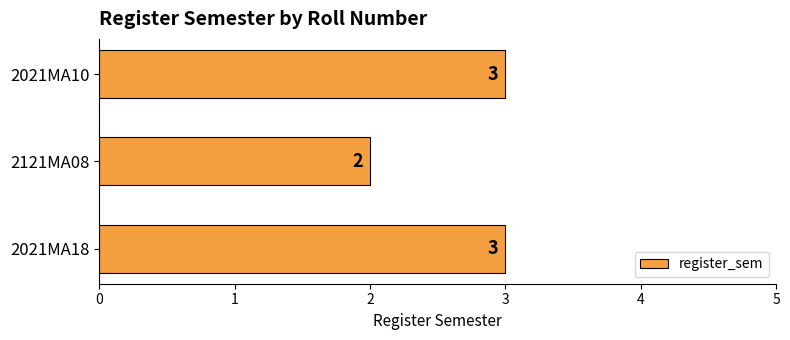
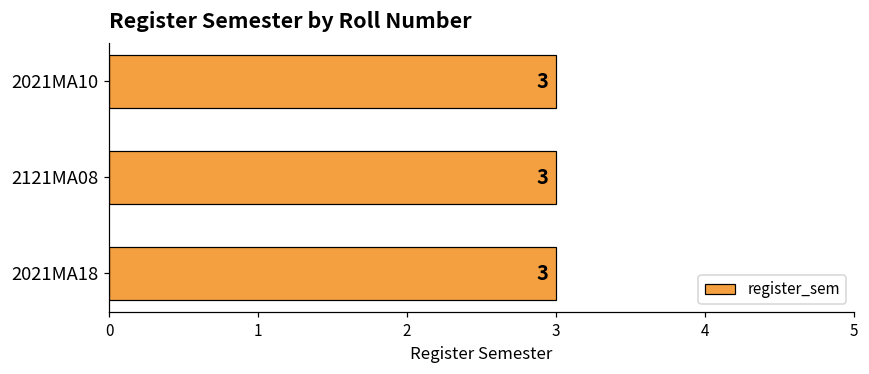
2121MA08: 2 -> 3
